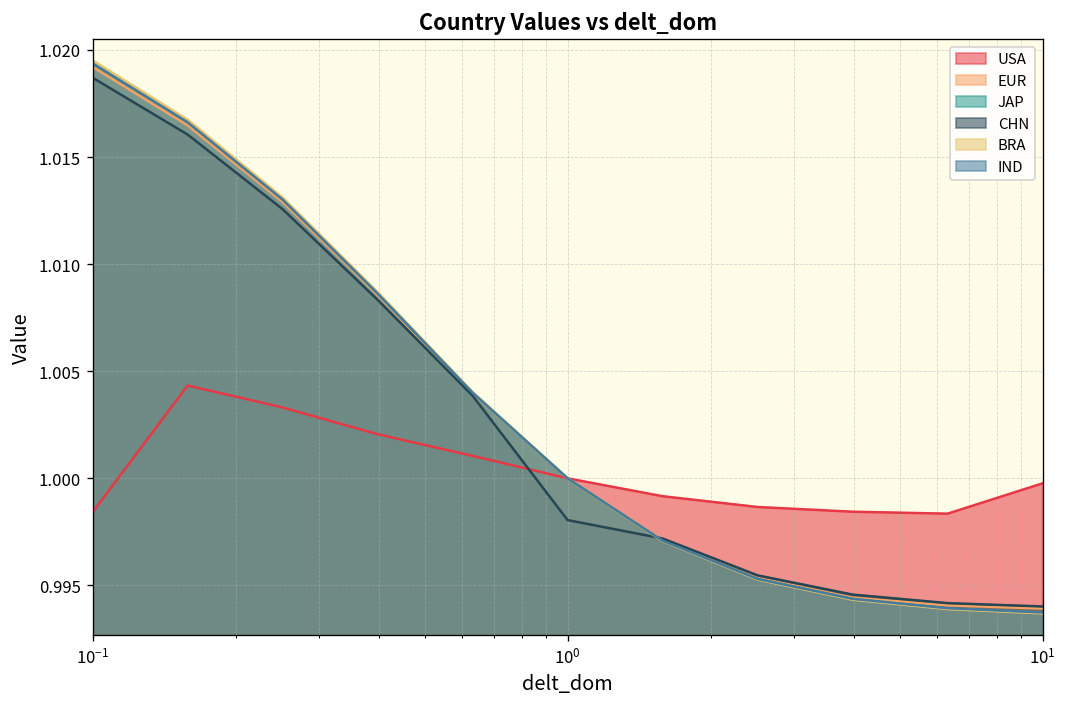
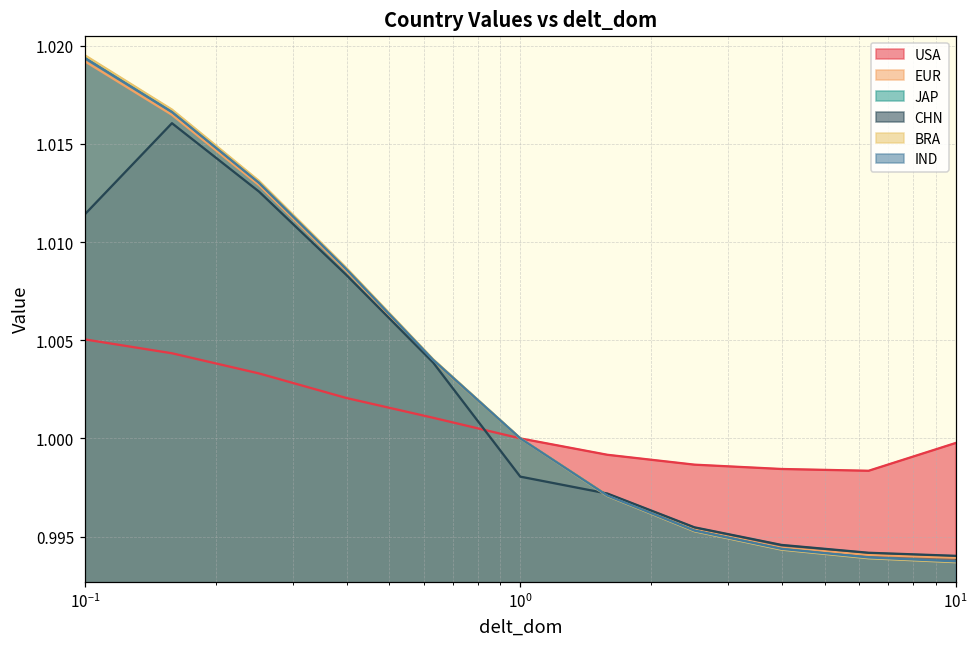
USA, 10^-1: 0.9984 -> 1.0050
CHN, 10^-1: 1.0187 -> 1.0114
